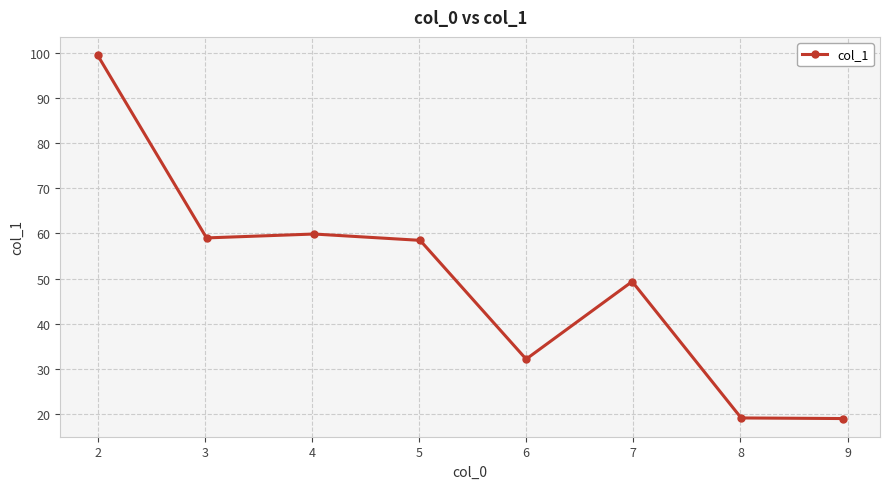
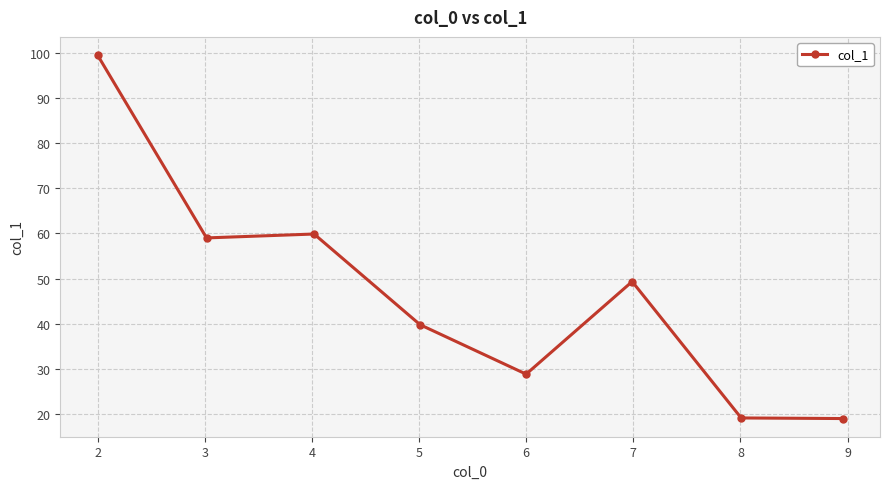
5: 58 -> 40
6: 32 -> 29
